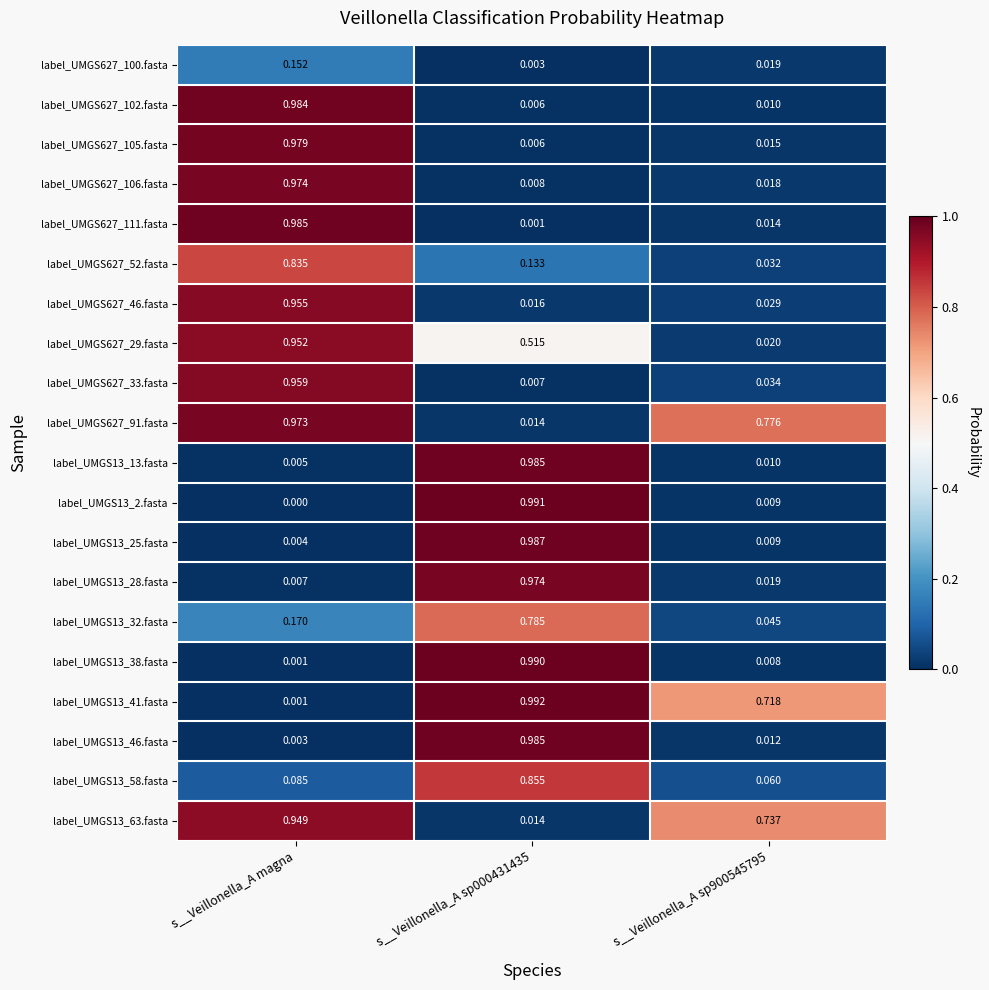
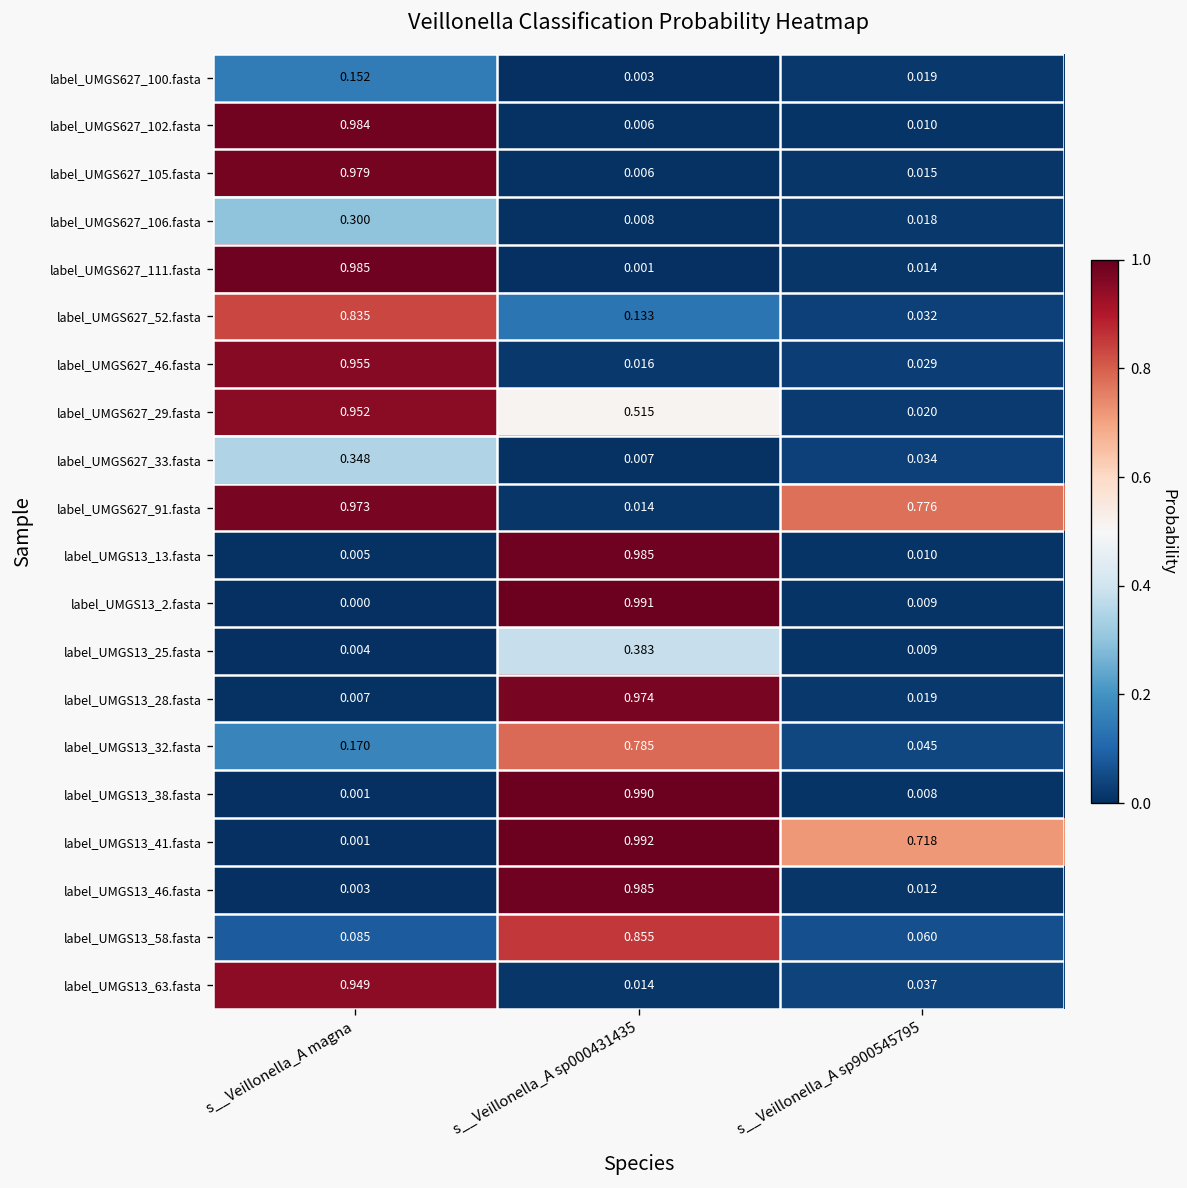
label_UMGS627_106.fasta, s__Veillonella_A magna: 0.974 -> 0.300
label_UMGS627_33.fasta, s__Veillonella_A magna: 0.959 -> 0.348
label_UMGS13_25.fasta, s__Veillonella_A sp000431435: 0.987 -> 0.383
label_UMGS13_63.fasta, s__Veillonella_A sp900545795: 0.737 -> 0.037
